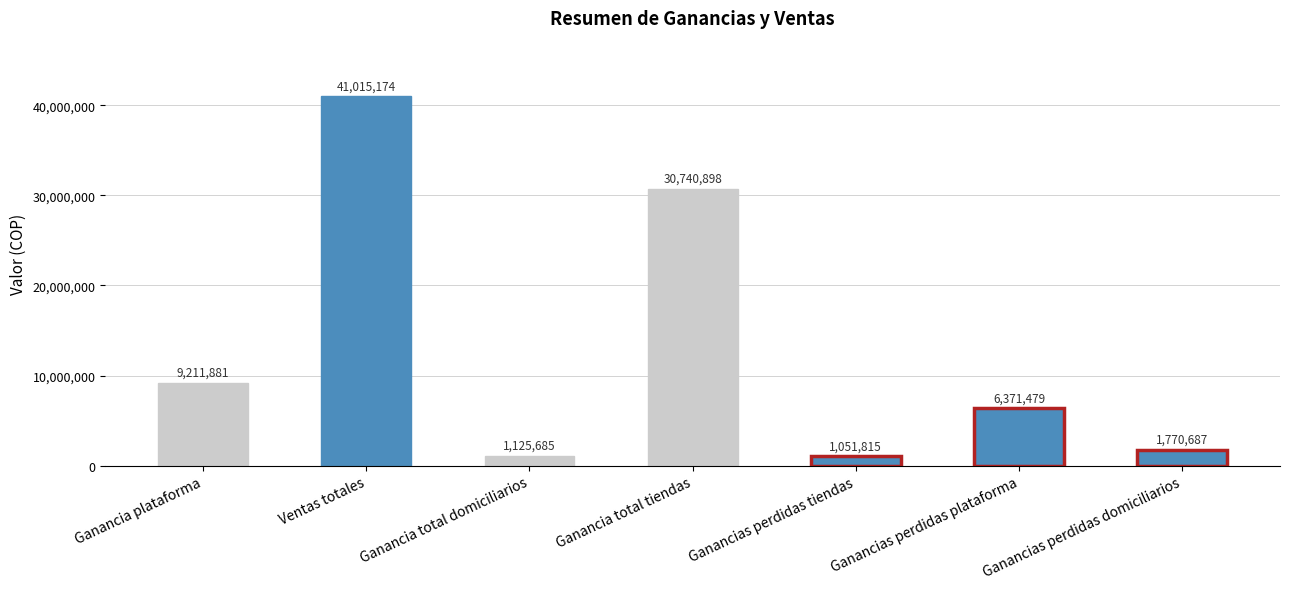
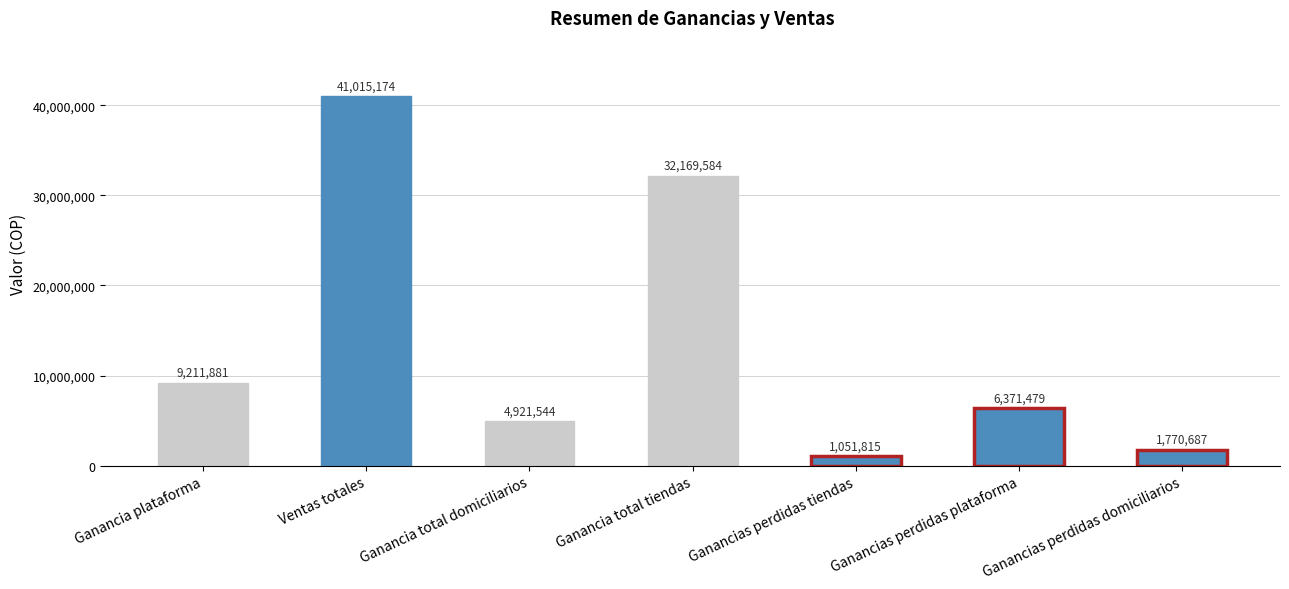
Ganancia total domiciliarios: 1,125,685 -> 4,921,544
Ganancia total tiendas: 30,740,898 -> 32,169,584
